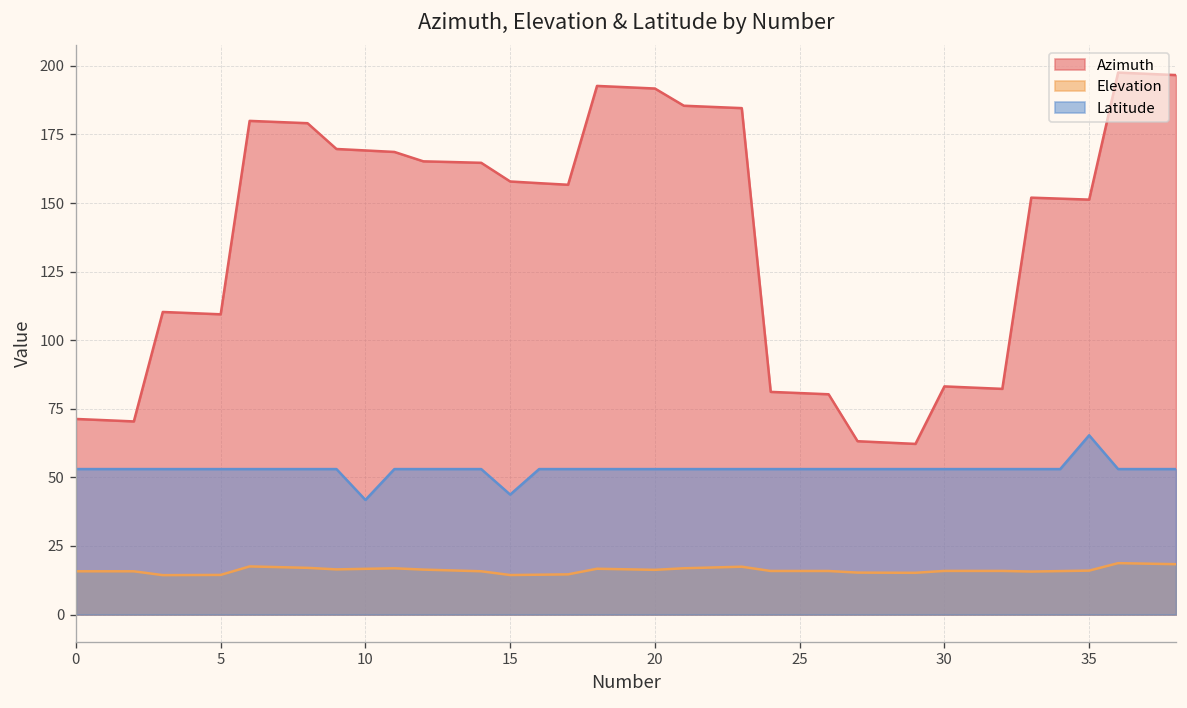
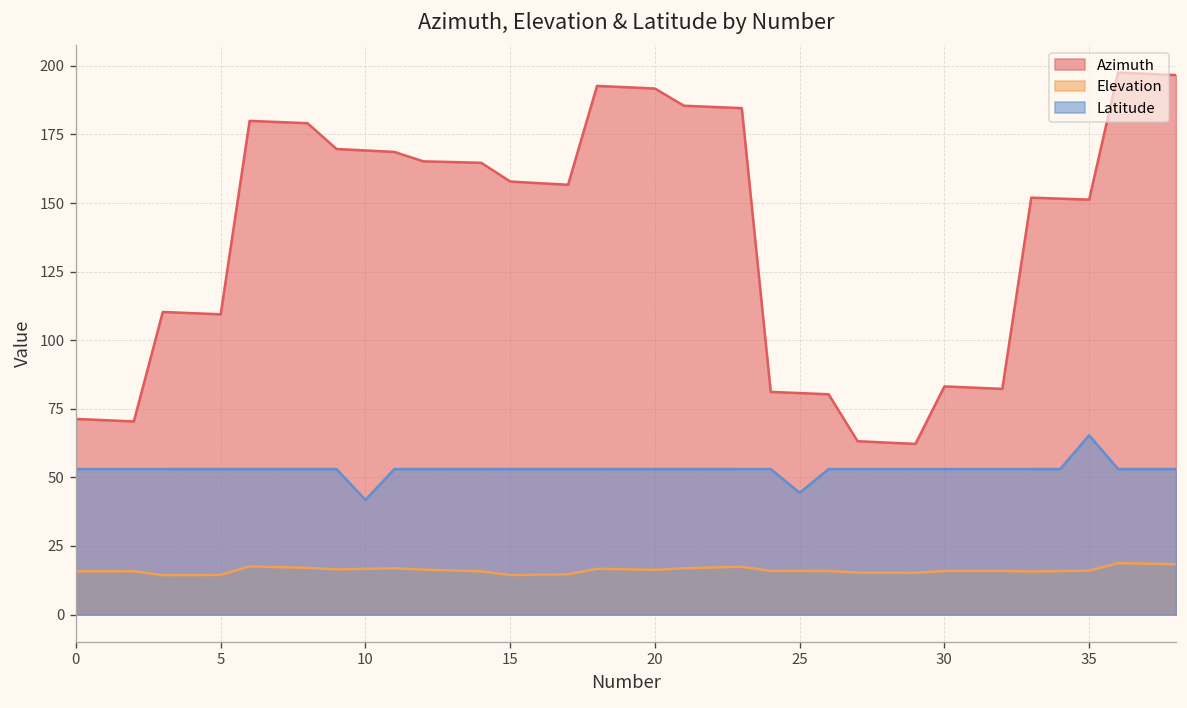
Latitude, 15: 44 -> 53
Latitude, 25: 53 -> 44
